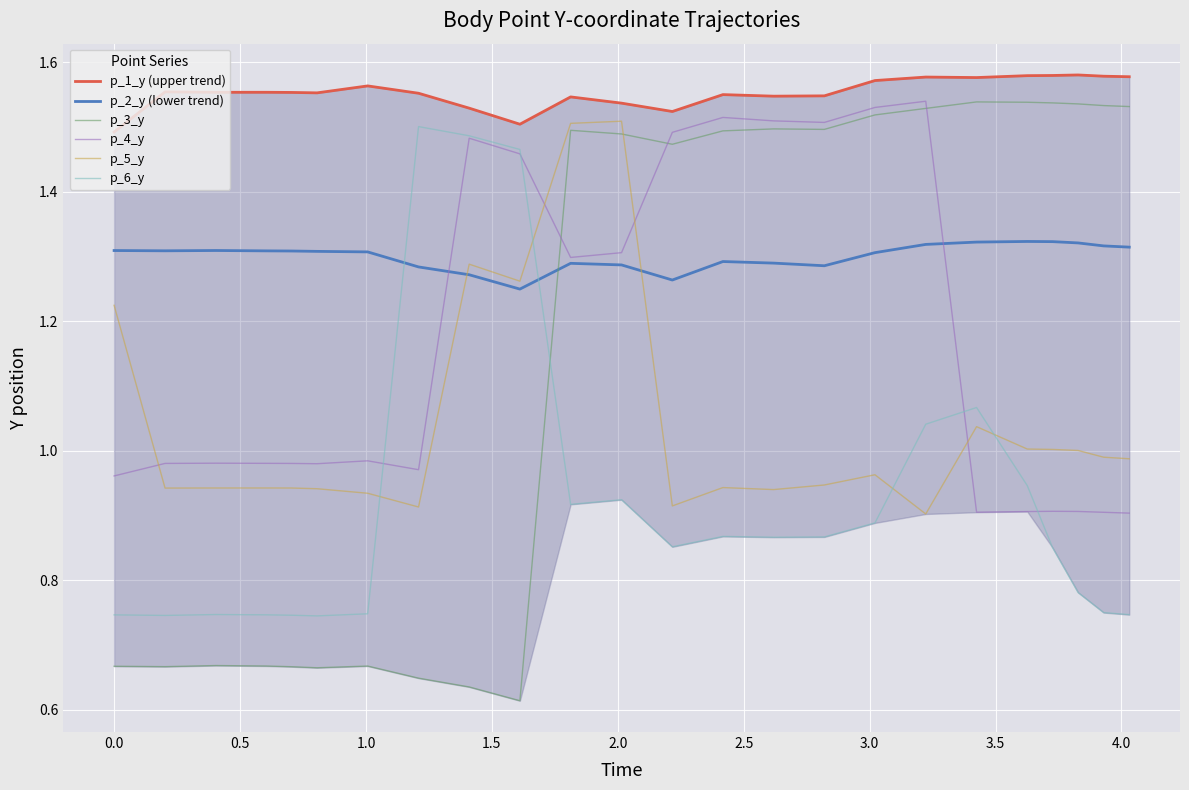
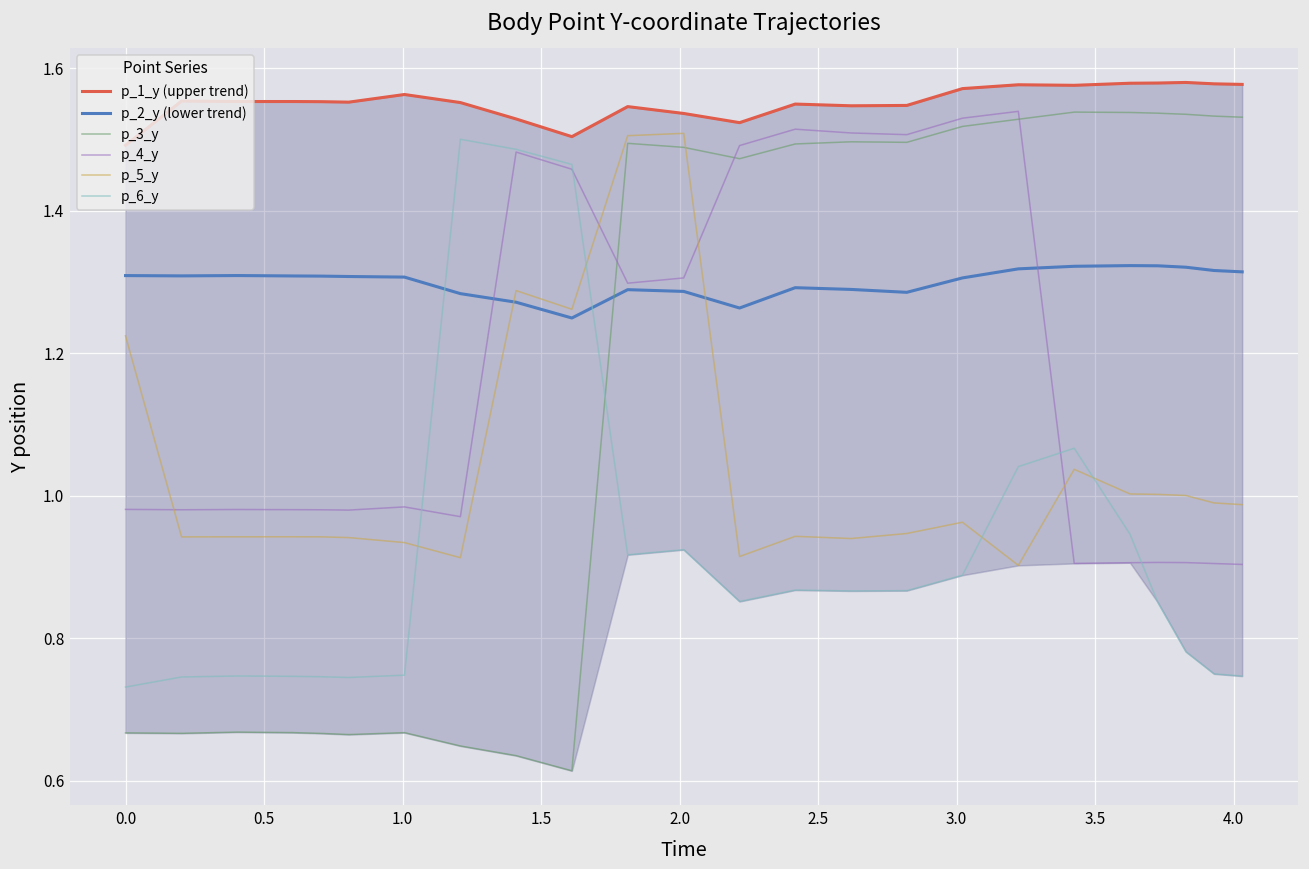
p_4_y, 0.0: 0.96 -> 0.98
p_6_y, 0.0: 0.75 -> 0.73
